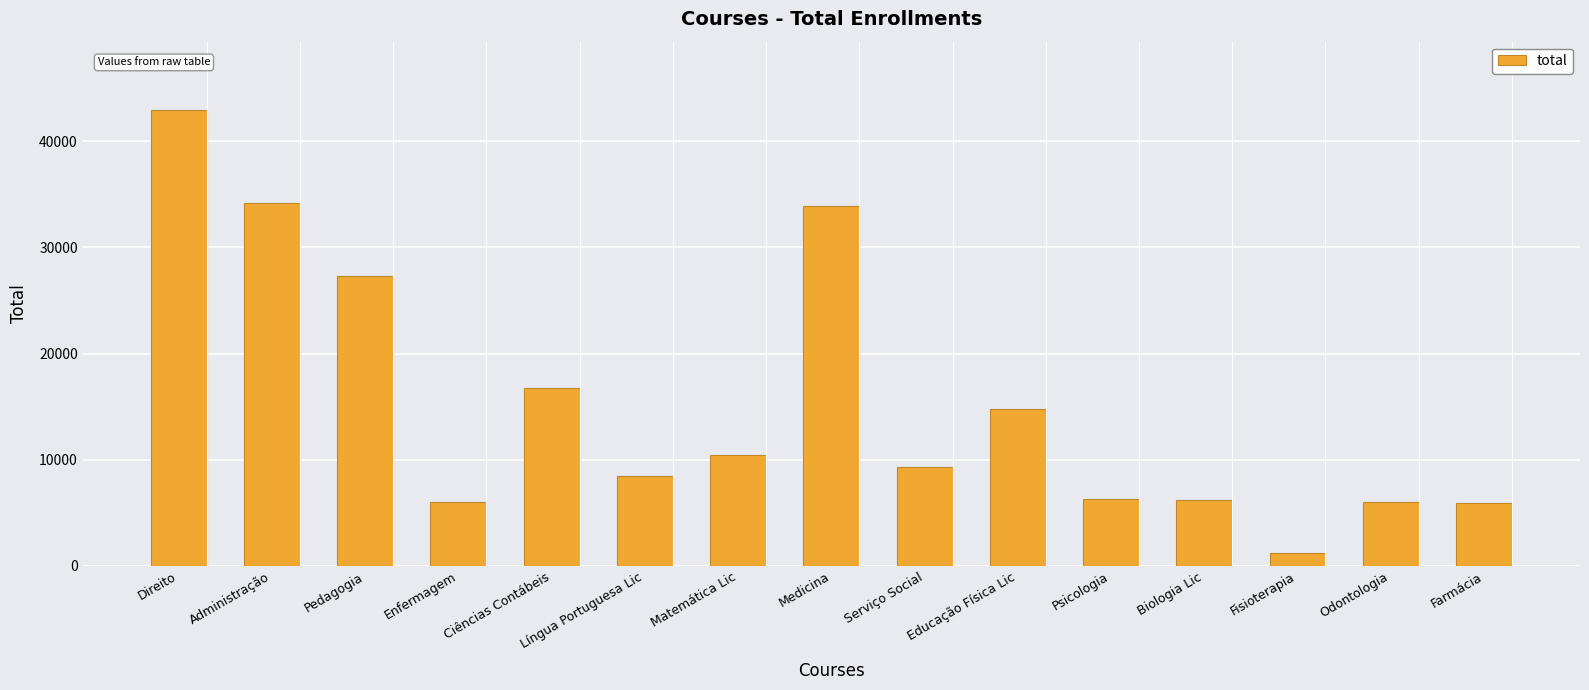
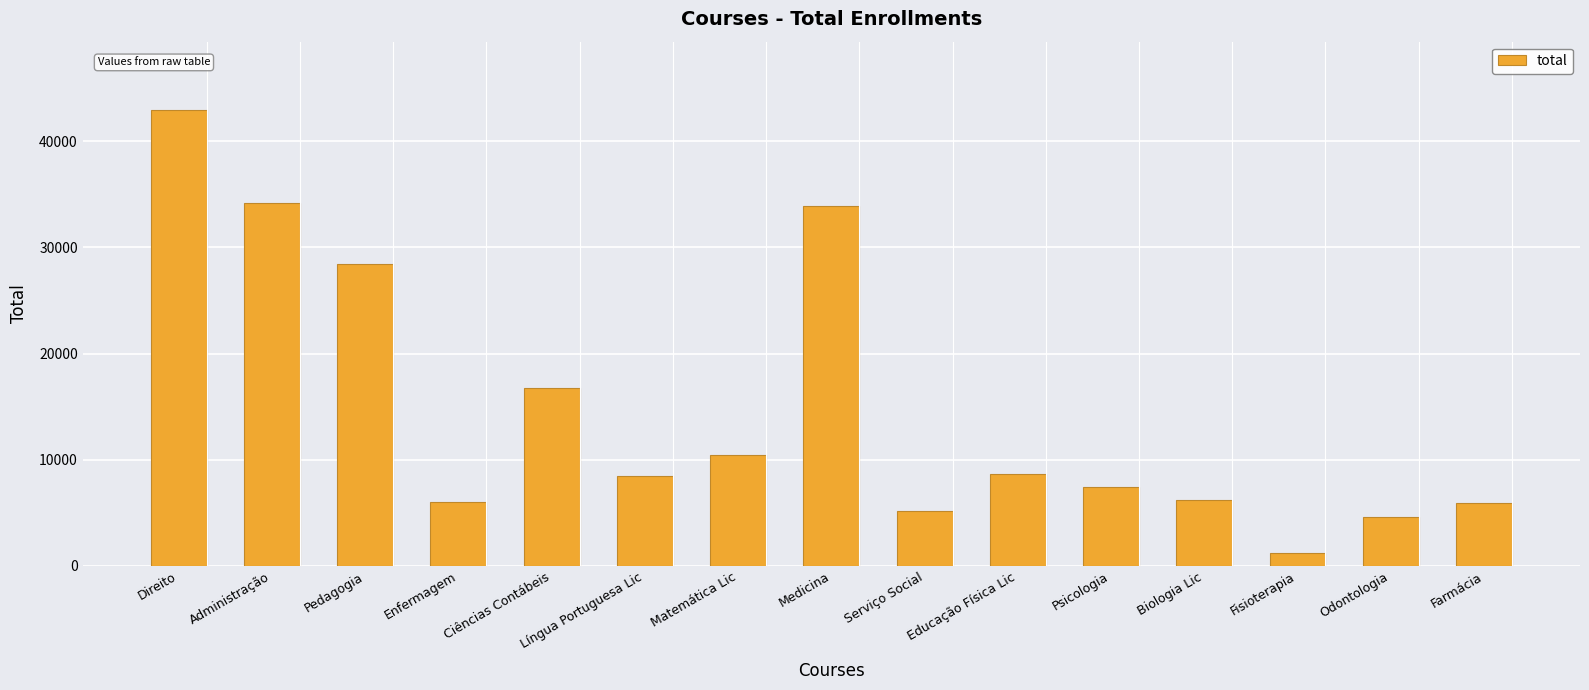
Pedagogia: 27300 -> 28400
Serviço Social: 9300 -> 5100
Educação Física Lic: 14800 -> 8600
Psicologia: 6300 -> 7400
Odontologia: 6000 -> 4600
